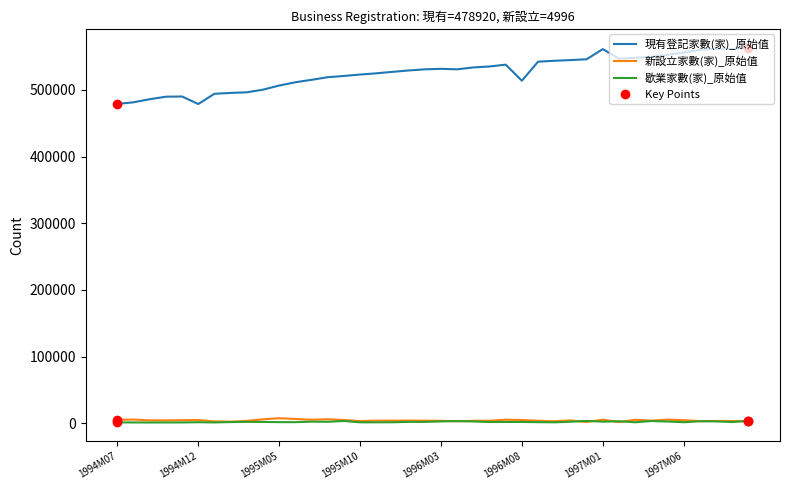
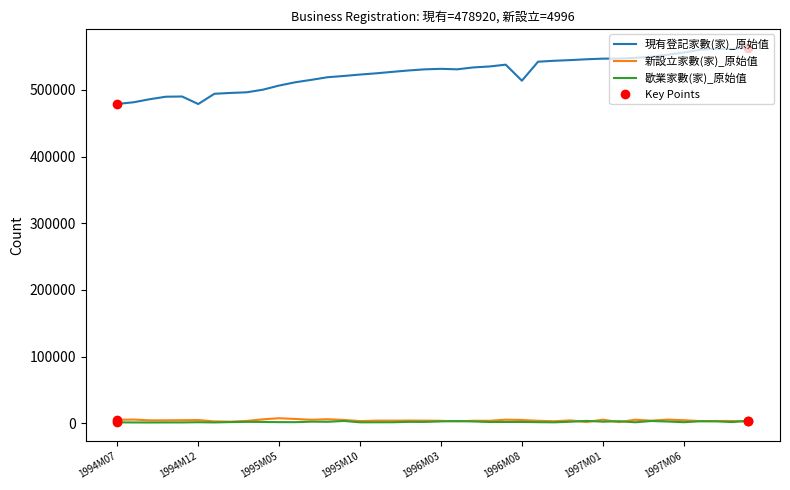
現有登記家數(家)_原始值, 1997M01: 560000 -> 550000
